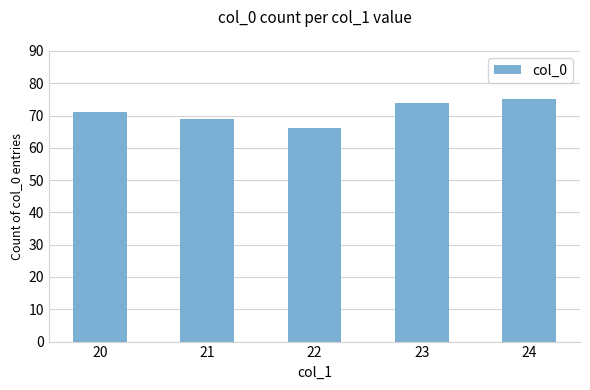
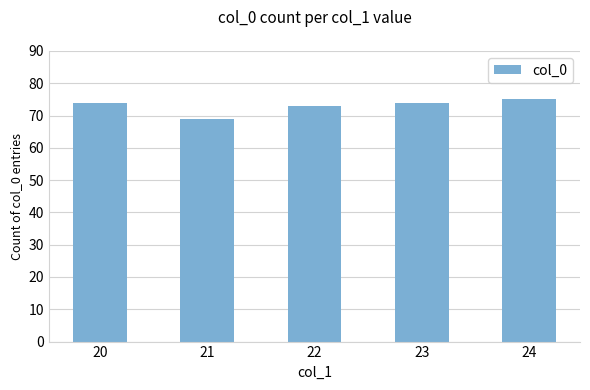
20: 71 -> 74
22: 66 -> 73
